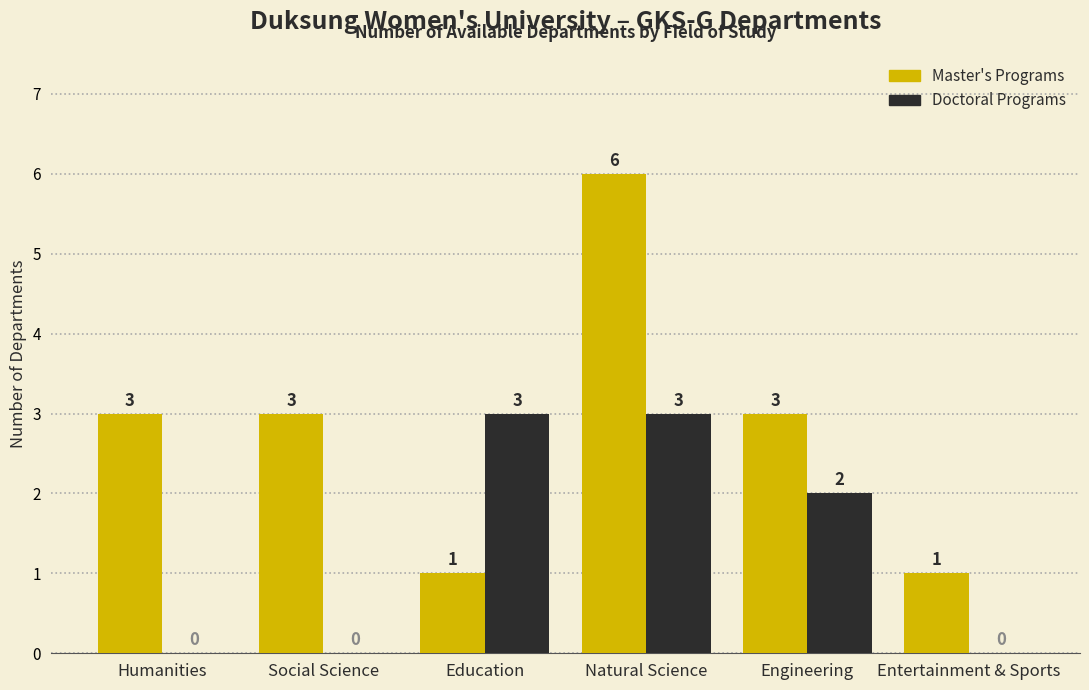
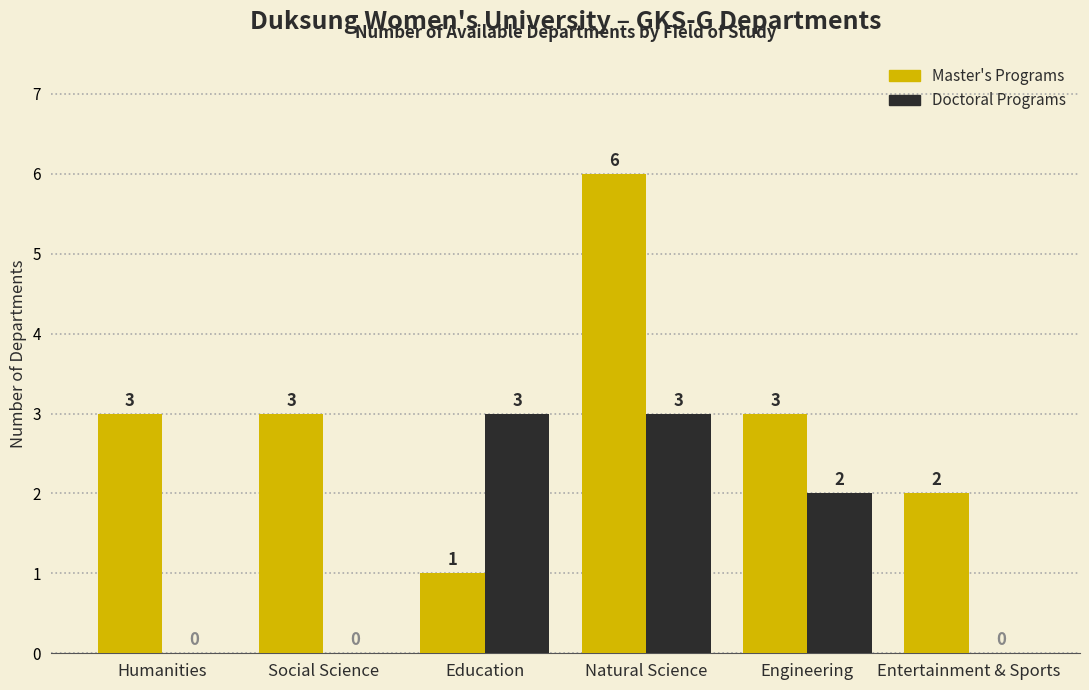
Master's Programs, Entertainment & Sports: 1 -> 2
